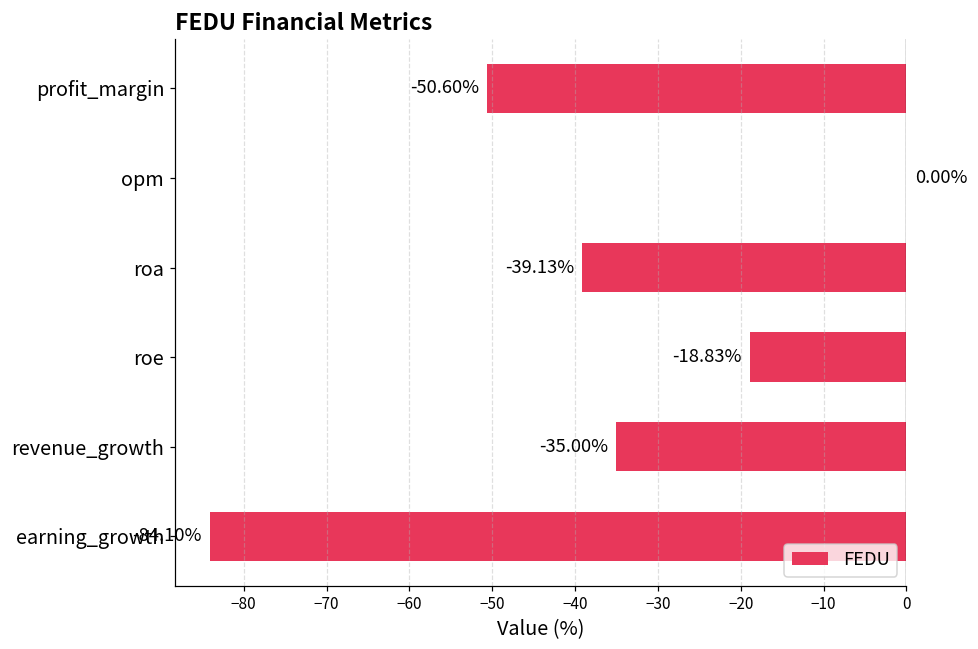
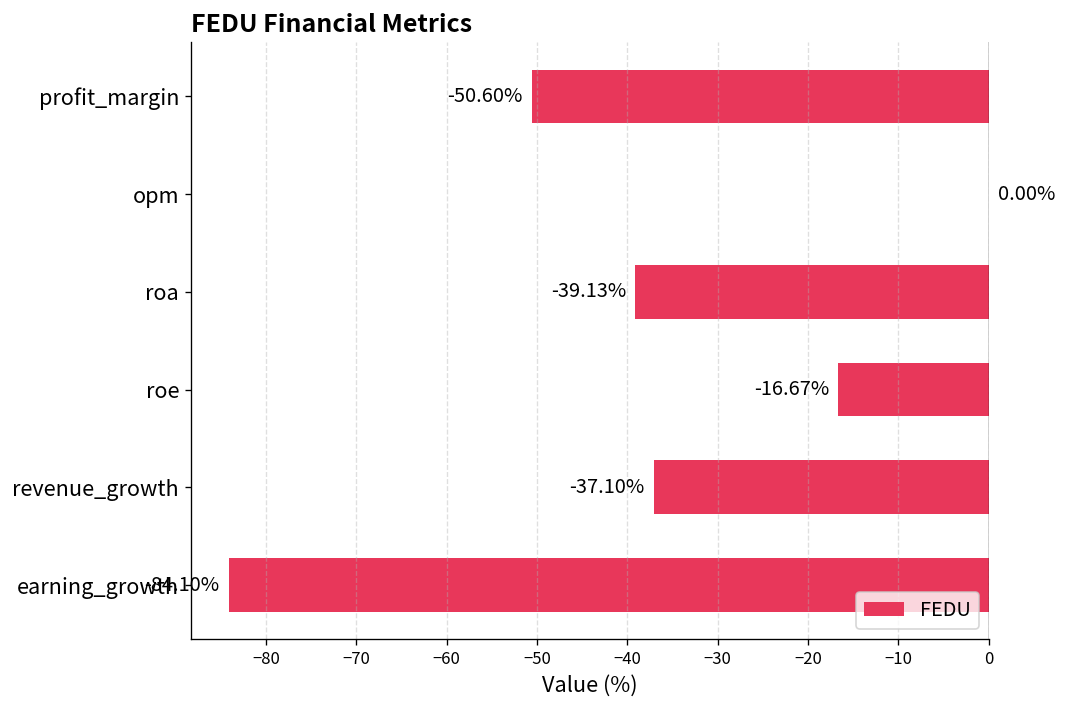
roe: -18.83% -> -16.67%
revenue_growth: -35.00% -> -37.10%
